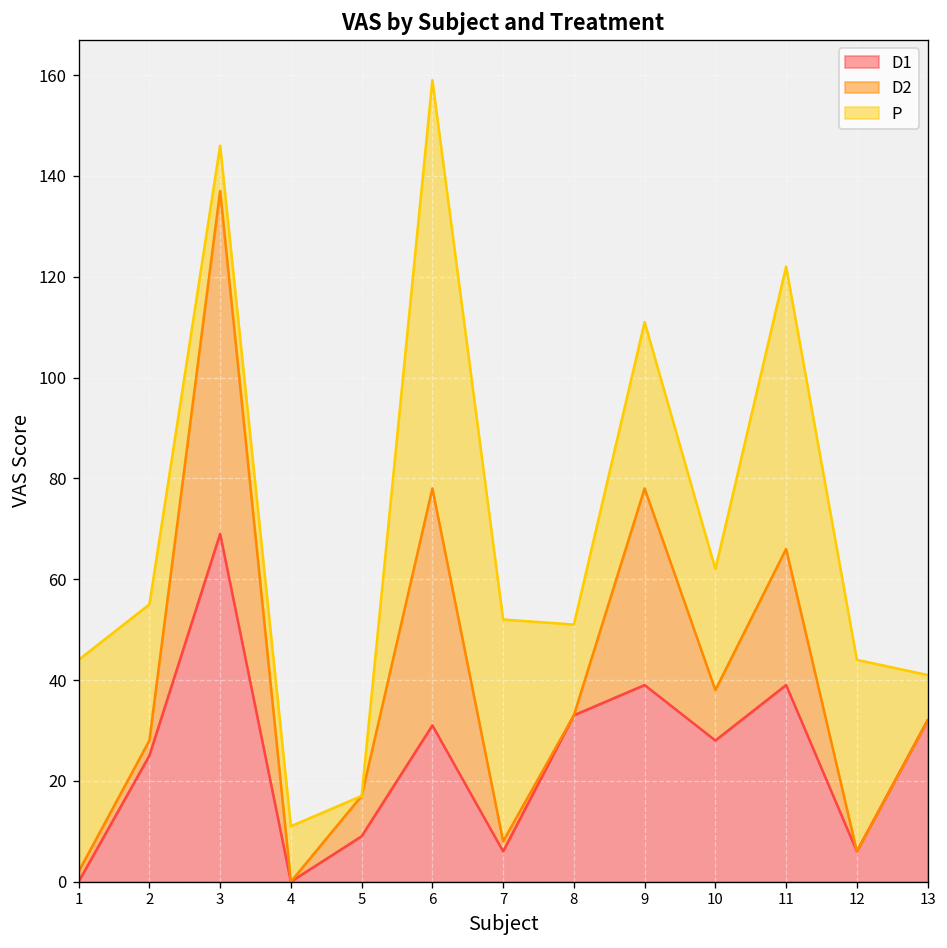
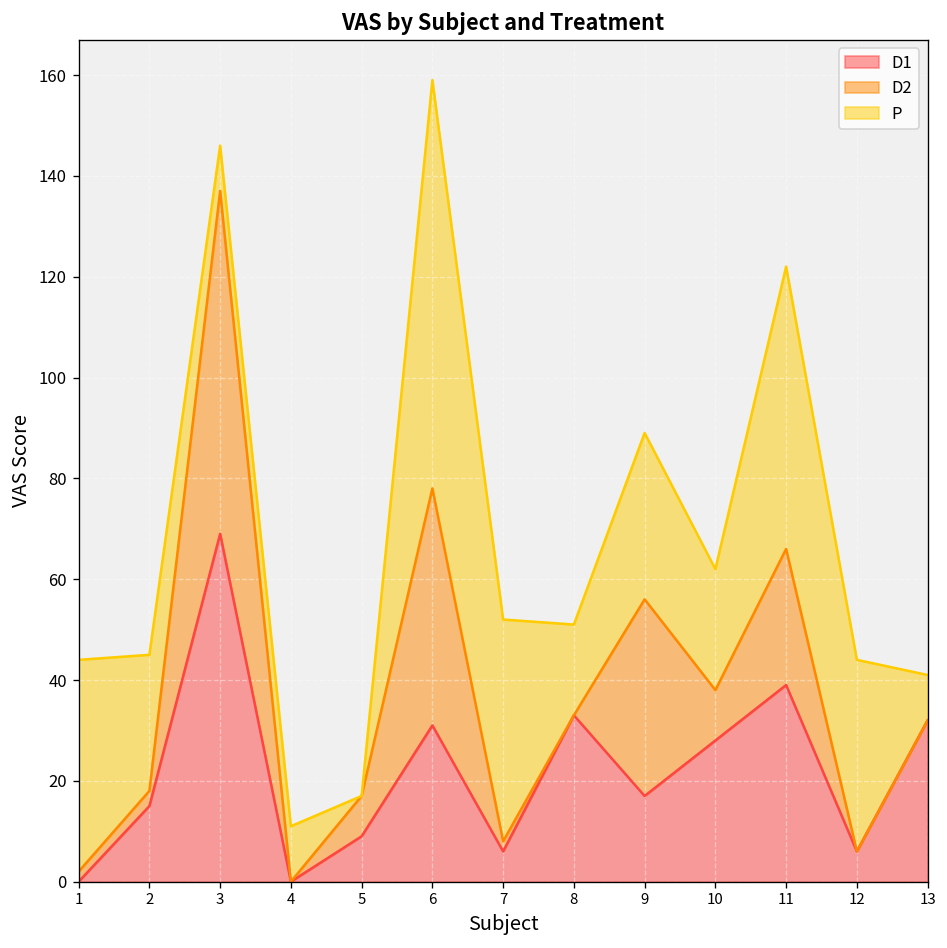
D1, 2: 25 -> 15
D1, 9: 39 -> 17
